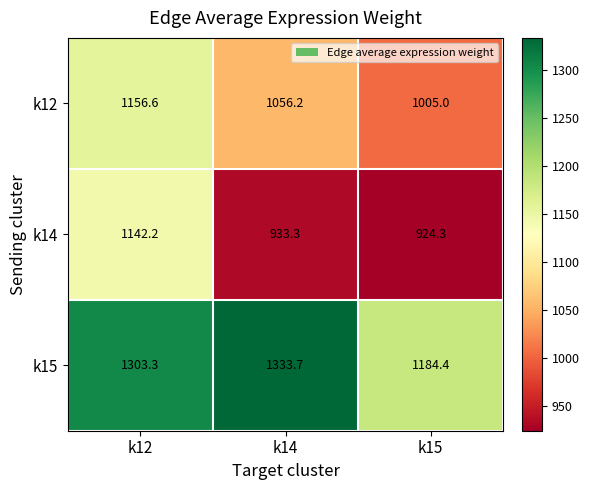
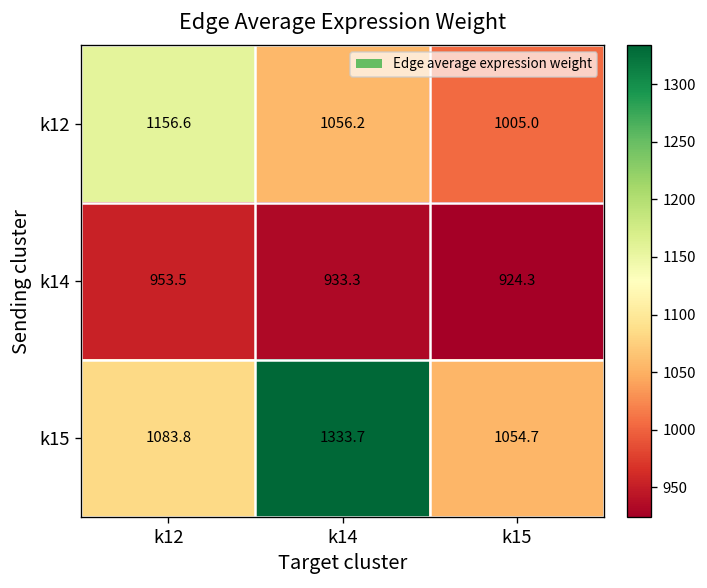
k14, k12: 1142.2 -> 953.5
k15, k12: 1303.3 -> 1083.8
k15, k15: 1184.4 -> 1054.7
